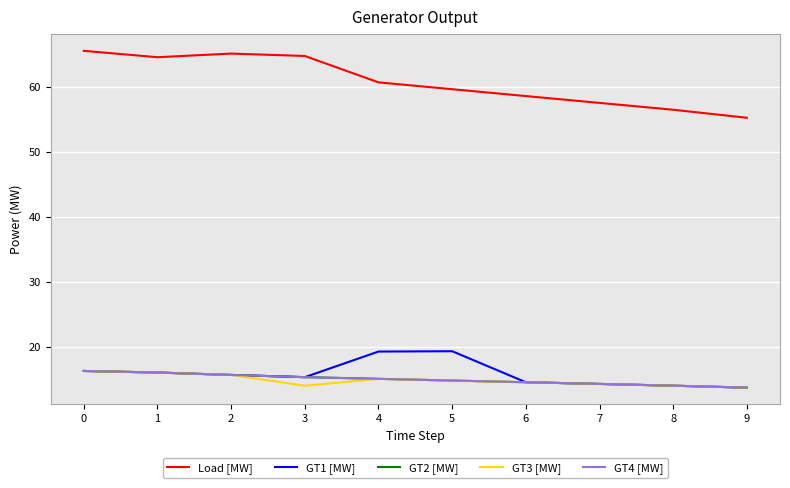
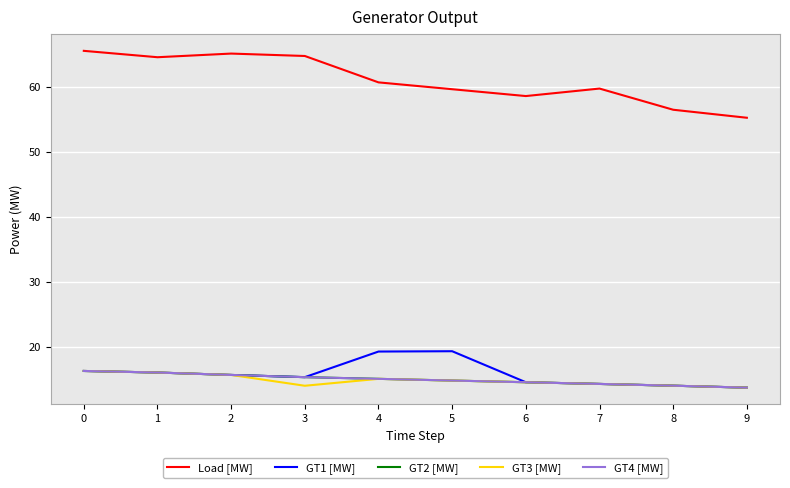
Load [MW], 7: 58 -> 60
